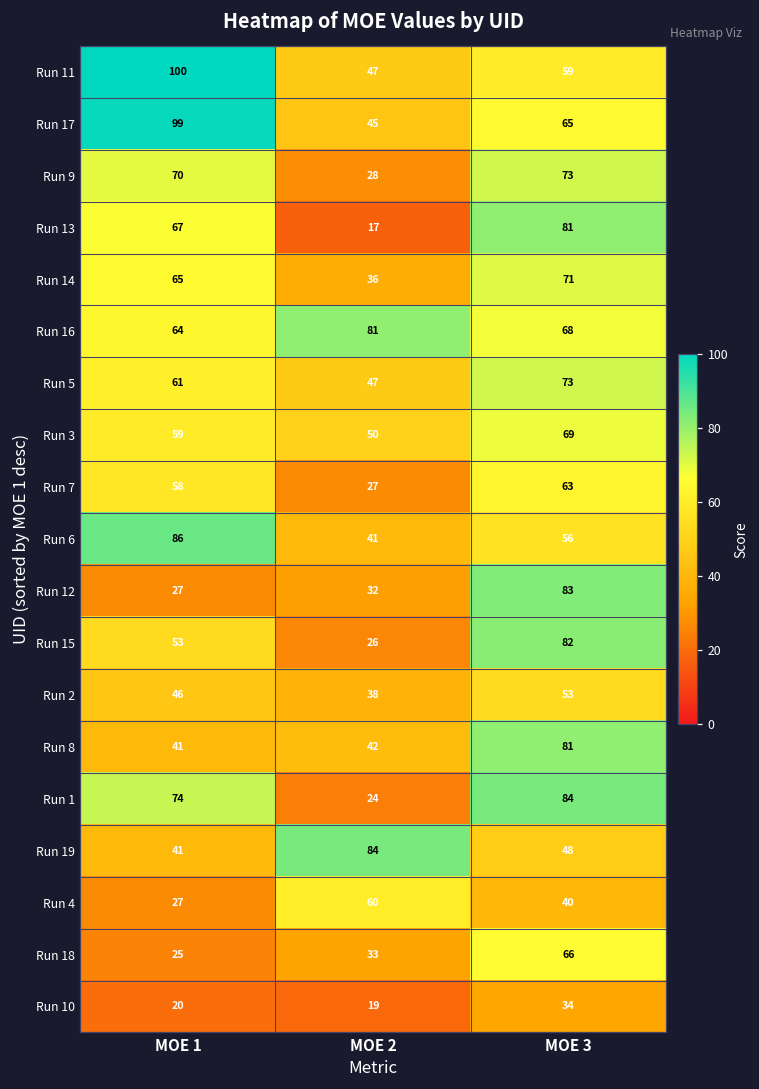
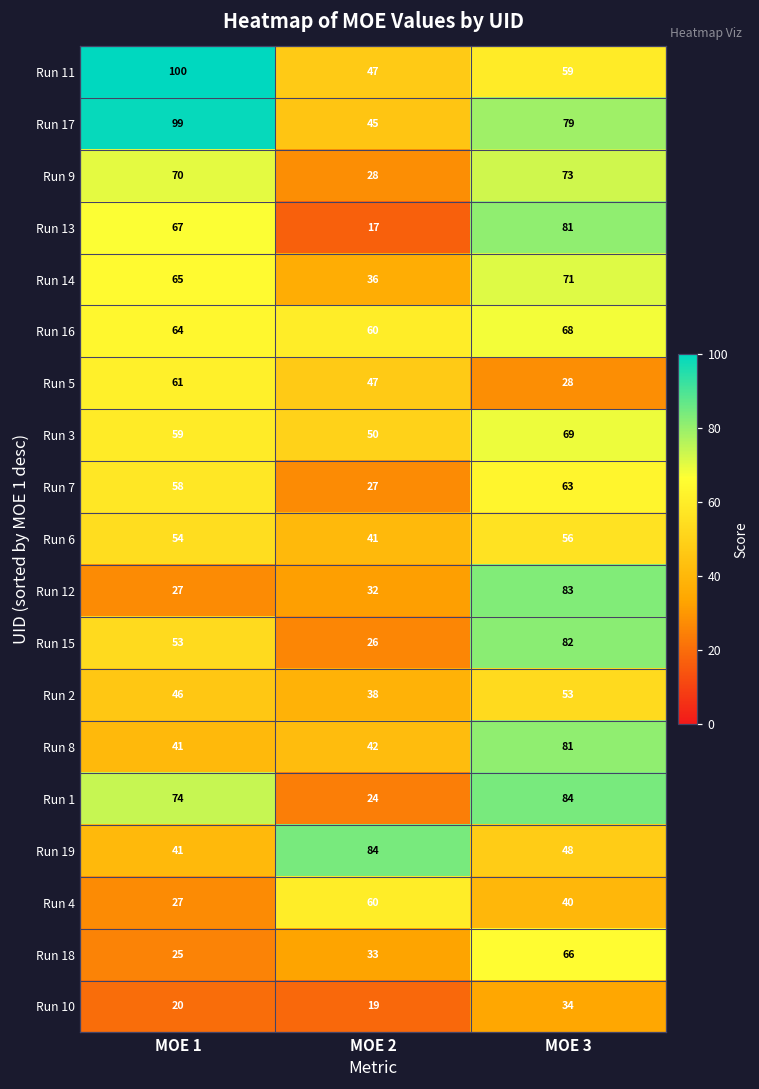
Run 17, MOE 3: 65 -> 79
Run 16, MOE 2: 81 -> 60
Run 5, MOE 3: 73 -> 28
Run 6, MOE 1: 86 -> 54
